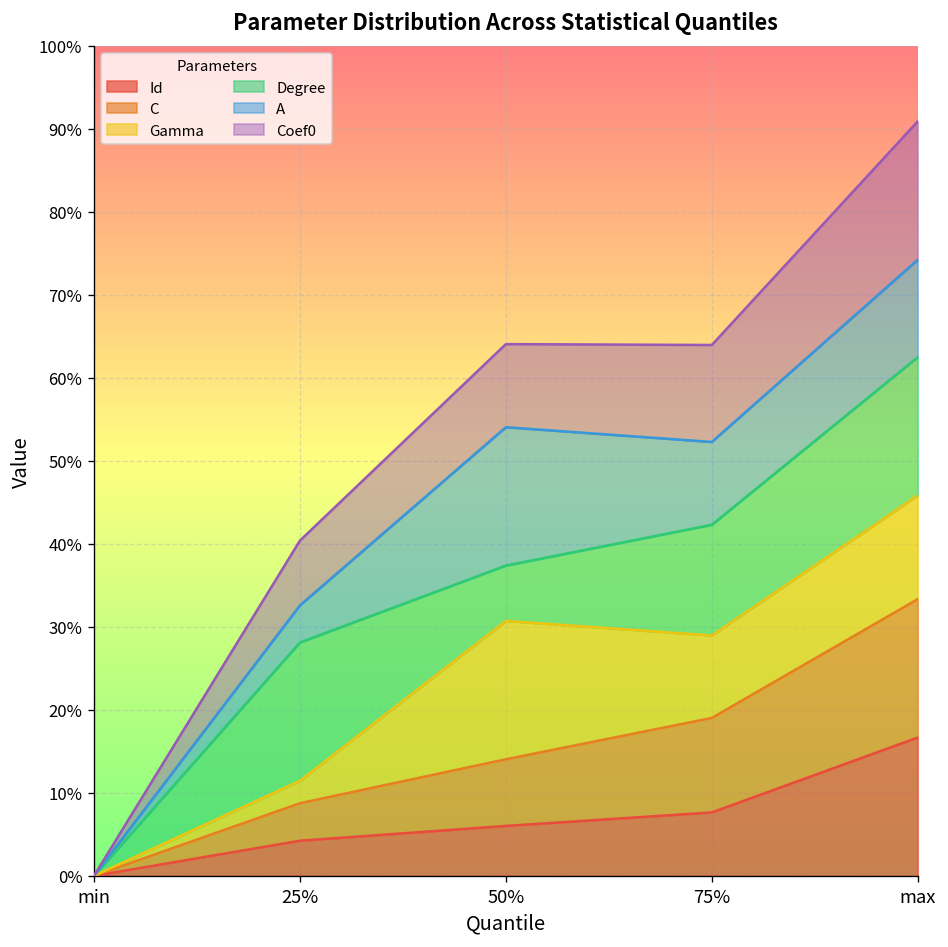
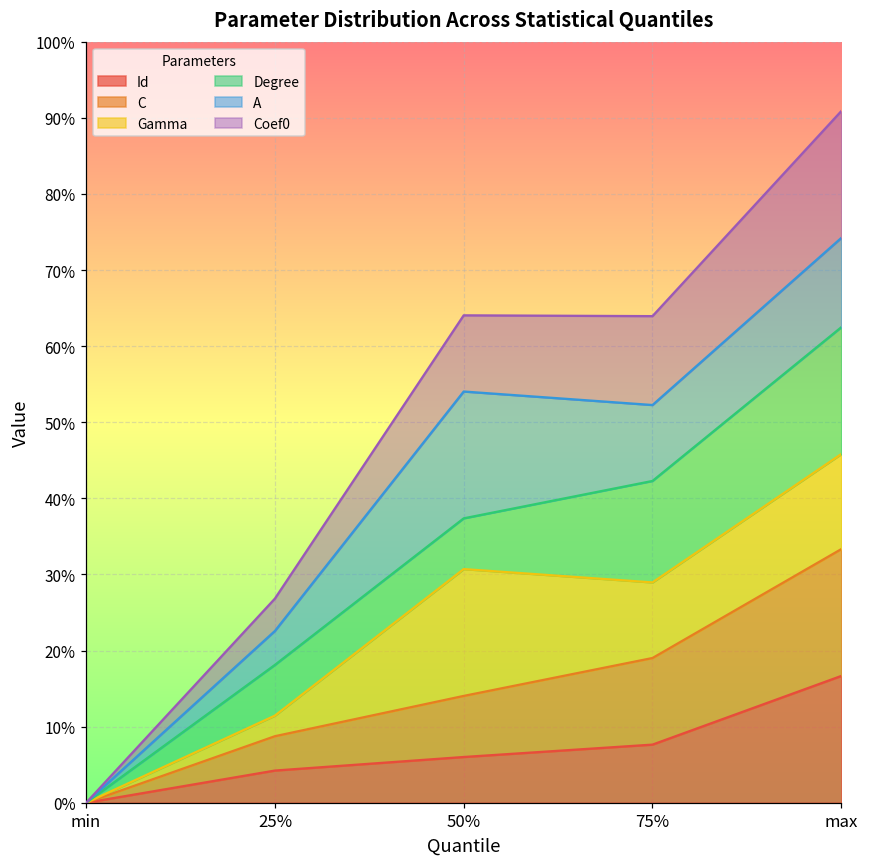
Degree, 25%: 17% -> 7%
Coef0, 25%: 8% -> 4%
